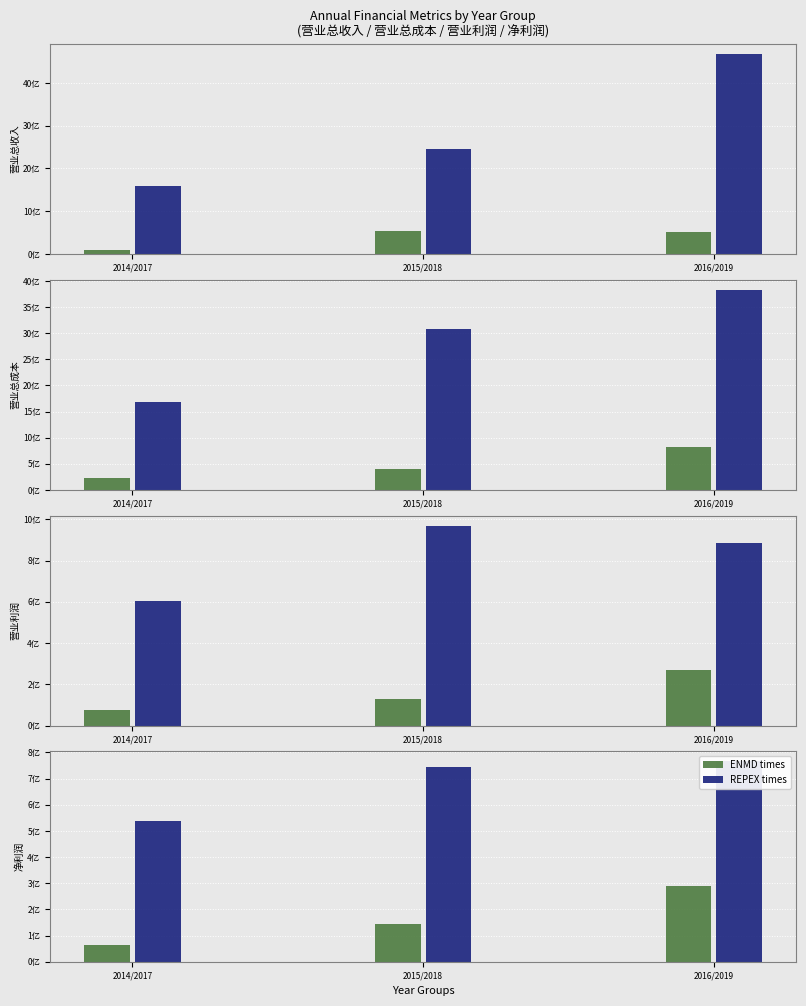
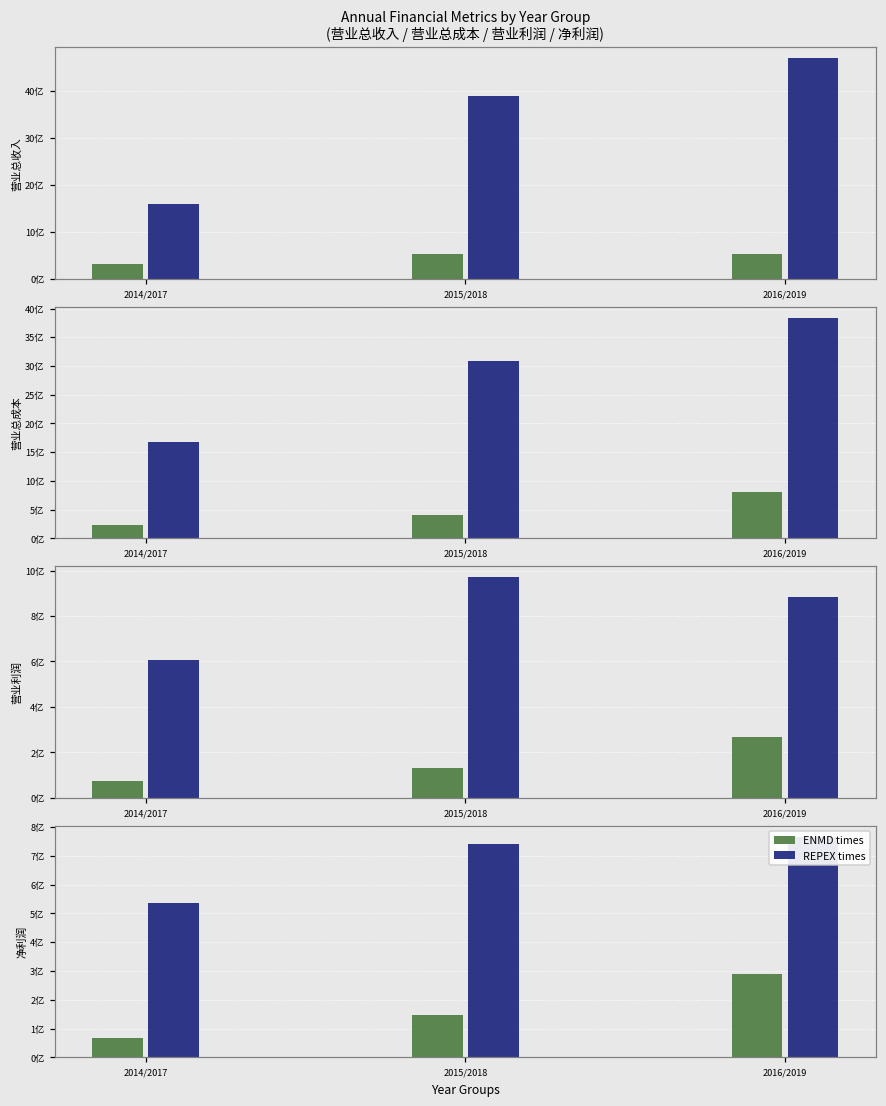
Annual Financial Metrics by Year Group (营业总收入 / 营业总成本 / 营业利润 / 净利润), ENMD times, 2014/2017: 1亿 -> 3亿
Annual Financial Metrics by Year Group (营业总收入 / 营业总成本 / 营业利润 / 净利润), REPEX times, 2015/2018: 25亿 -> 39亿
